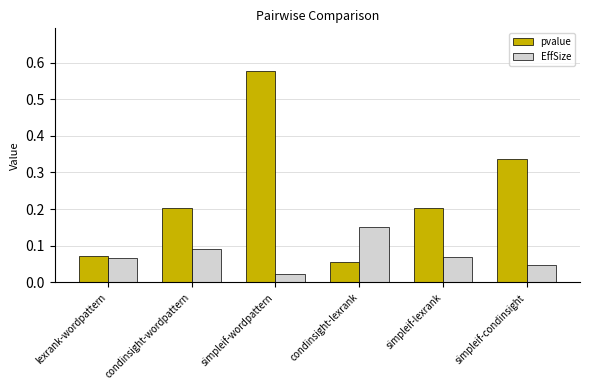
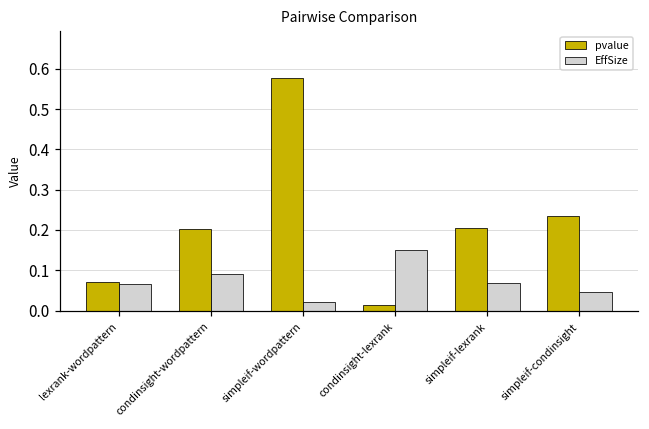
pvalue, condinsight-lexrank: 0.06 -> 0.01
pvalue, simpleif-condinsight: 0.34 -> 0.23
